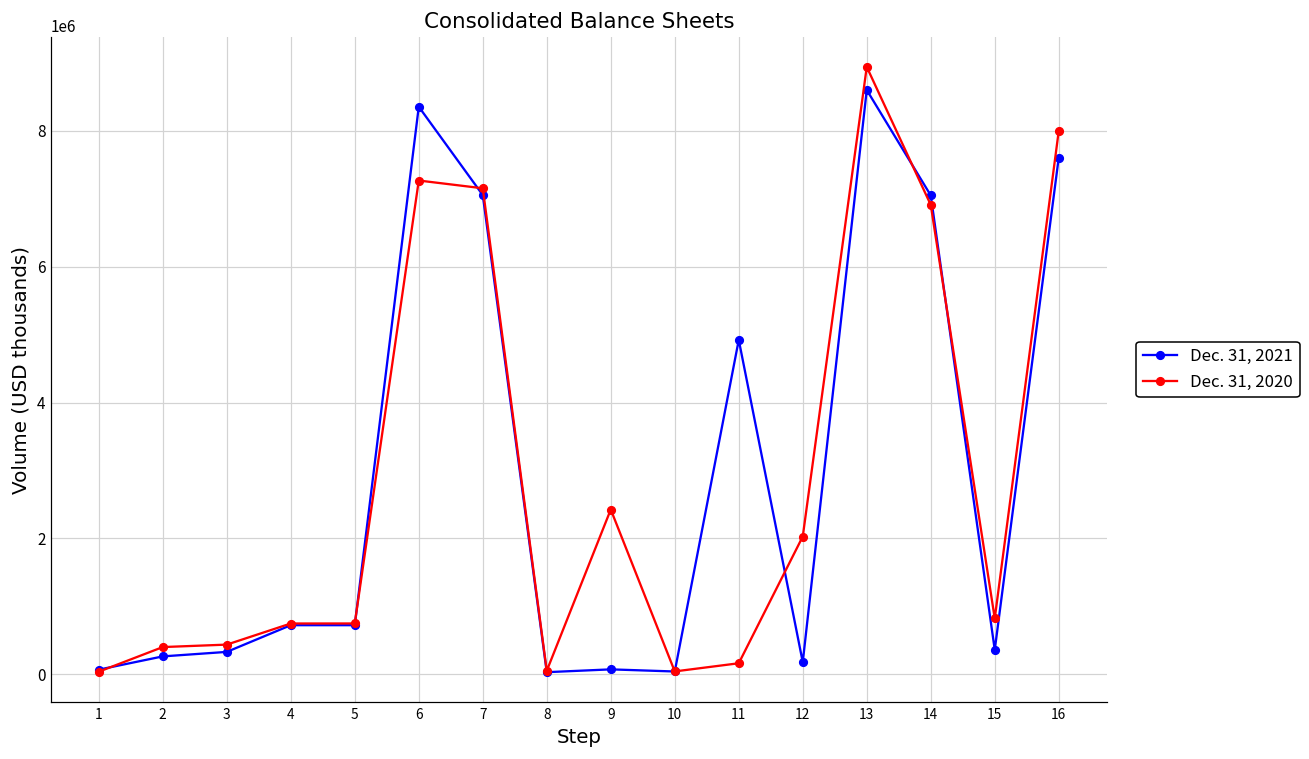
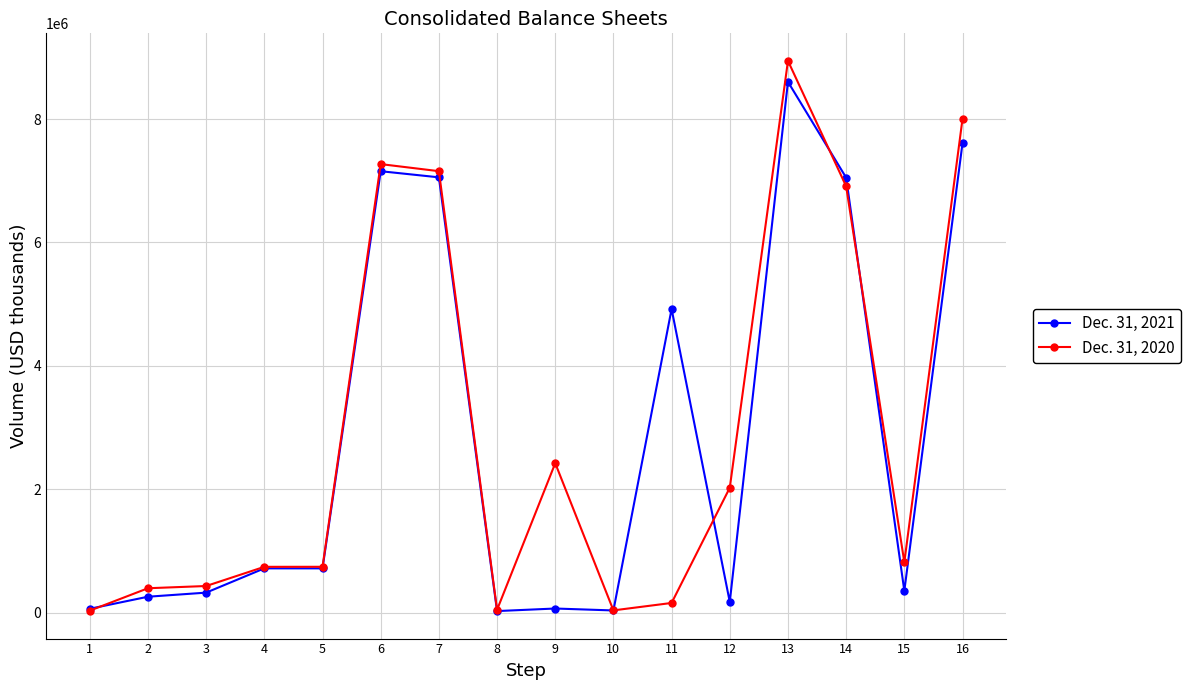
Dec. 31, 2021, 6: 8400000 -> 7200000
